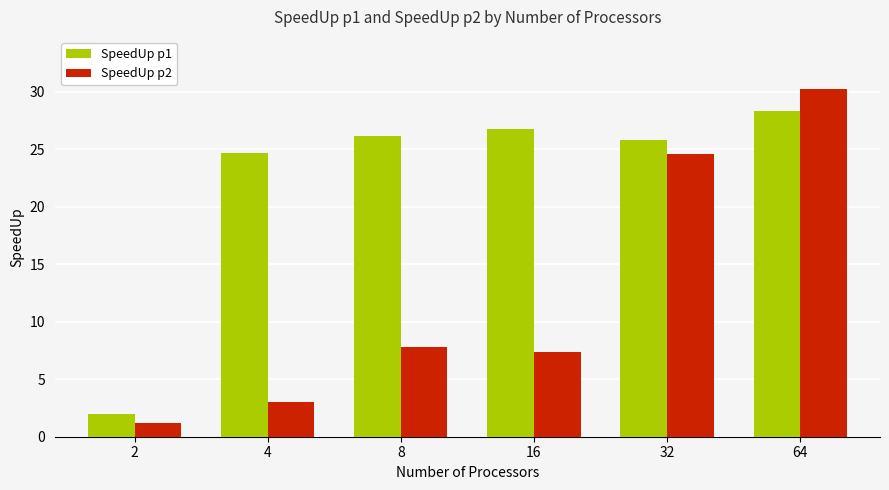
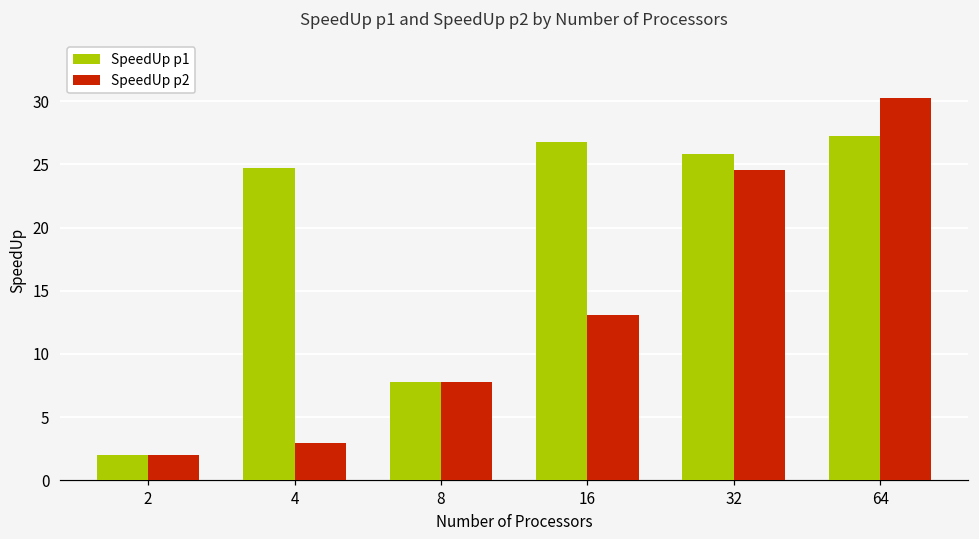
SpeedUp p2, 2: 1.2 -> 2.0
SpeedUp p1, 8: 26.1 -> 7.8
SpeedUp p2, 16: 7.4 -> 13.1
SpeedUp p1, 64: 28.4 -> 27.2
